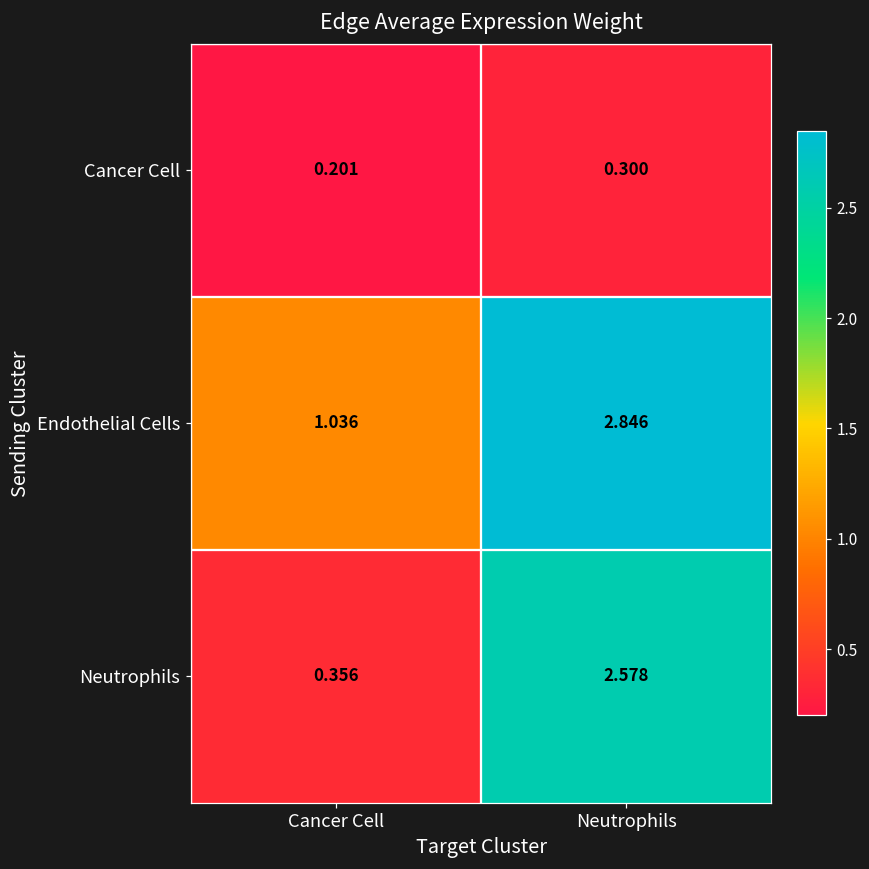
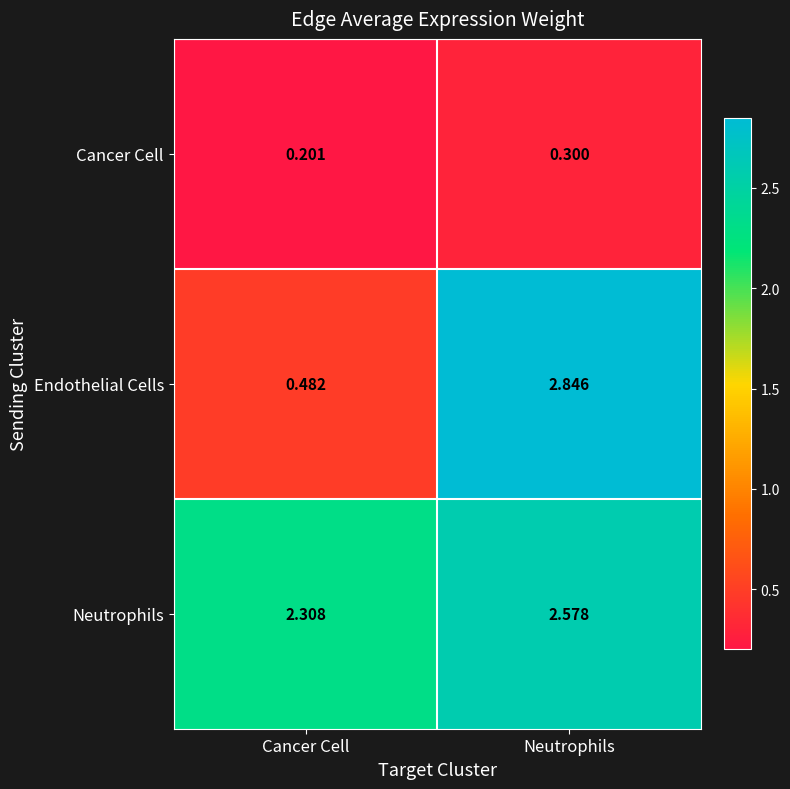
Endothelial Cells, Cancer Cell: 1.036 -> 0.482
Neutrophils, Cancer Cell: 0.356 -> 2.308
